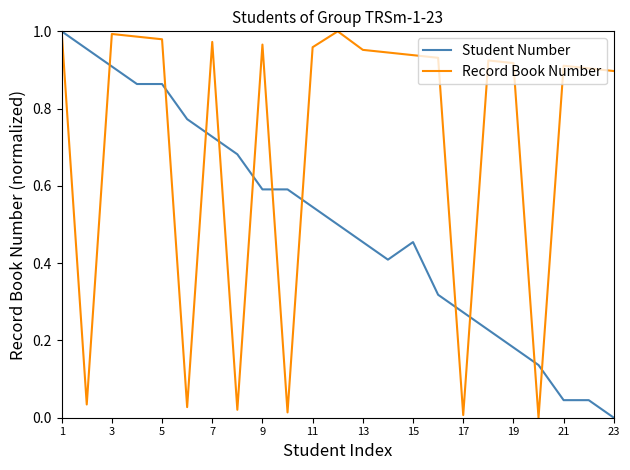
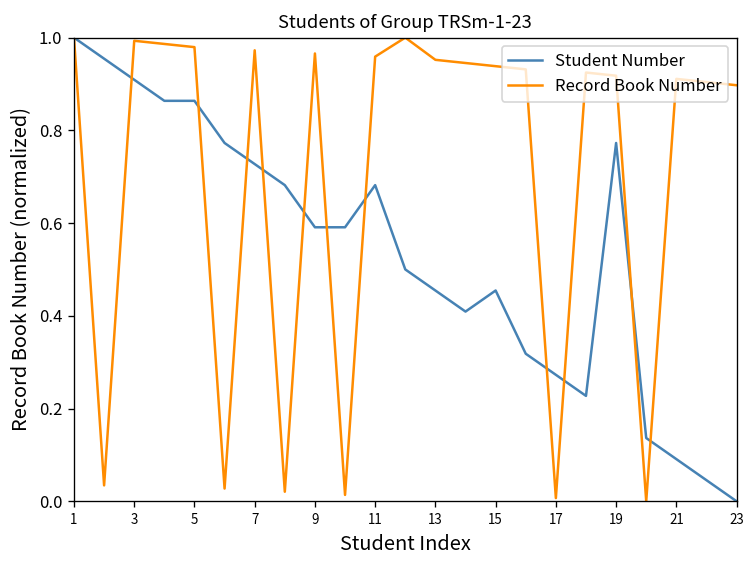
Student Number, 11: 0.55 -> 0.68
Student Number, 19: 0.18 -> 0.77
Student Number, 21: 0.05 -> 0.09
